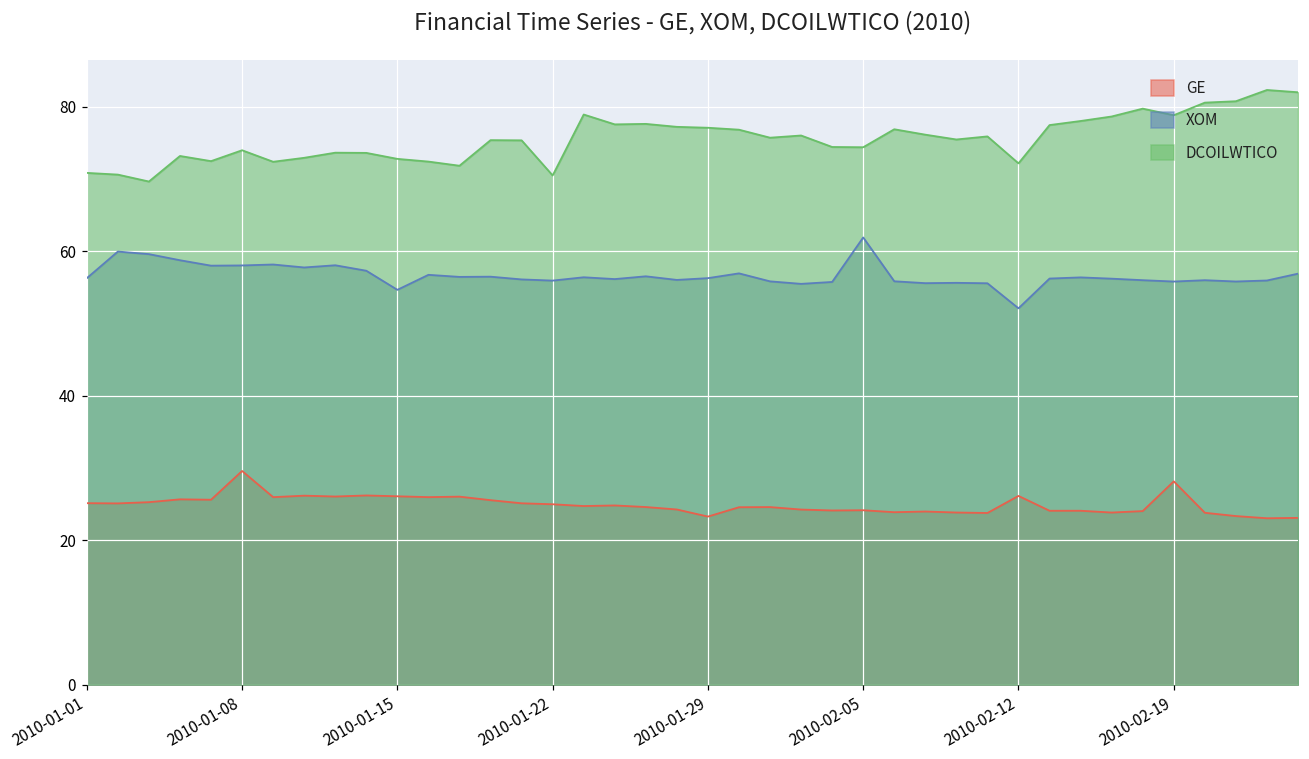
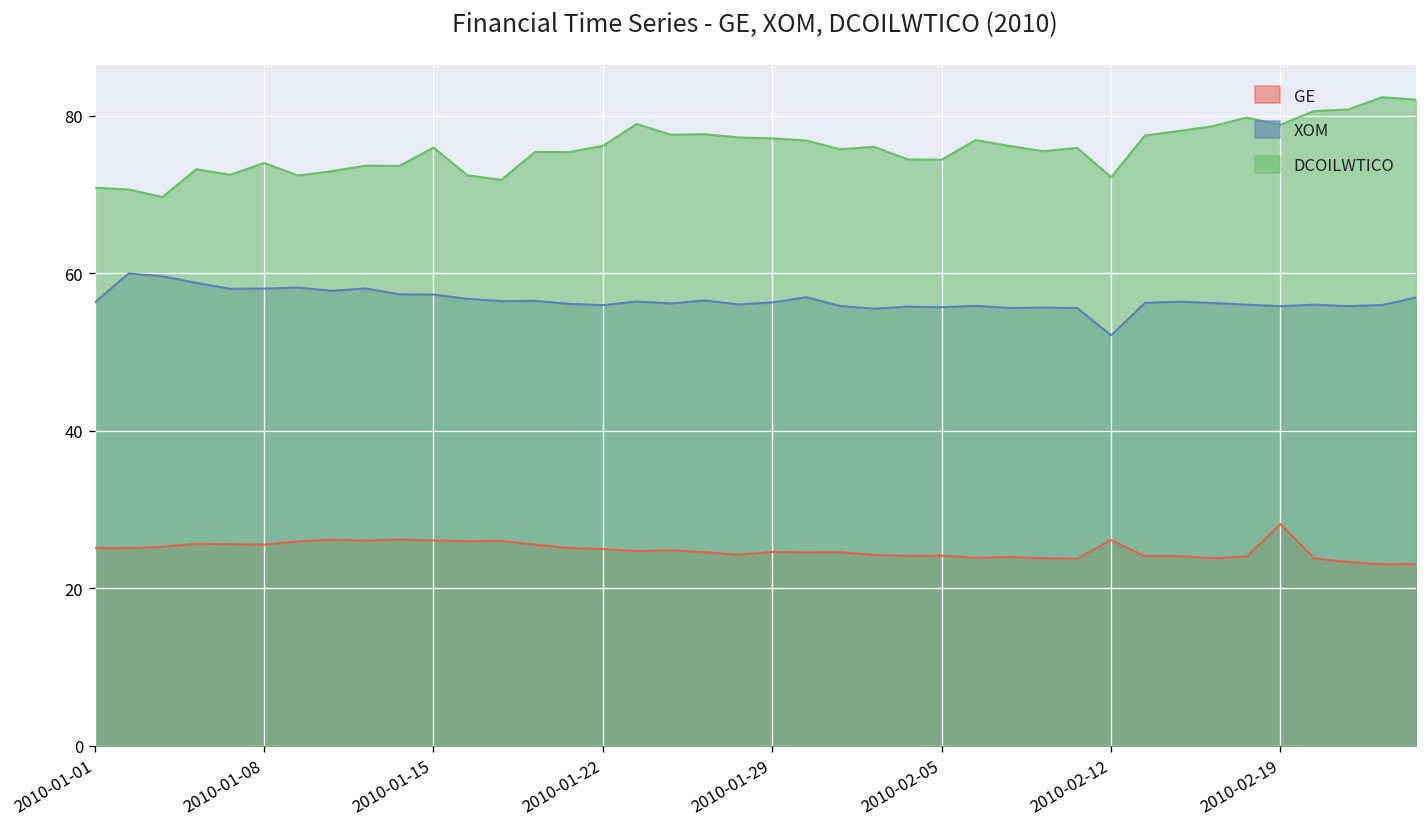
GE, 2010-01-08: 30 -> 26
XOM, 2010-01-15: 55 -> 57
DCOILWTICO, 2010-01-15: 73 -> 76
DCOILWTICO, 2010-01-22: 71 -> 76
GE, 2010-01-29: 23 -> 25
XOM, 2010-02-05: 62 -> 56
